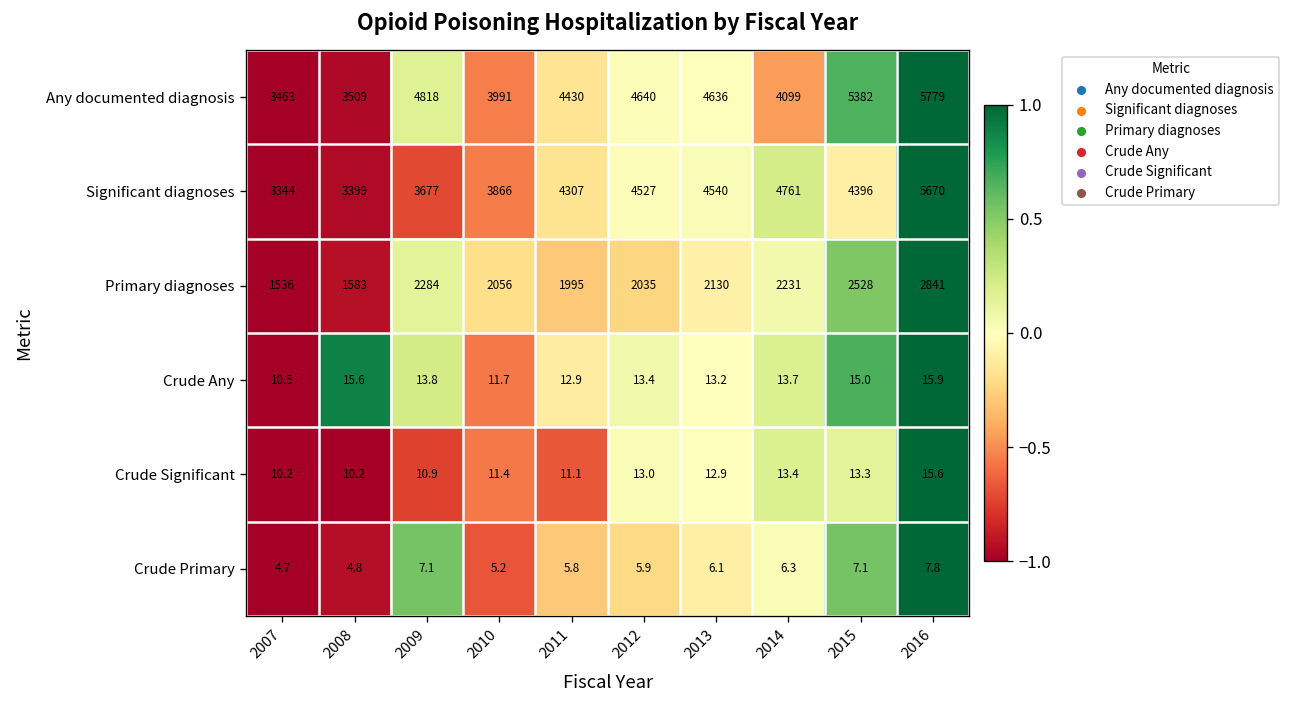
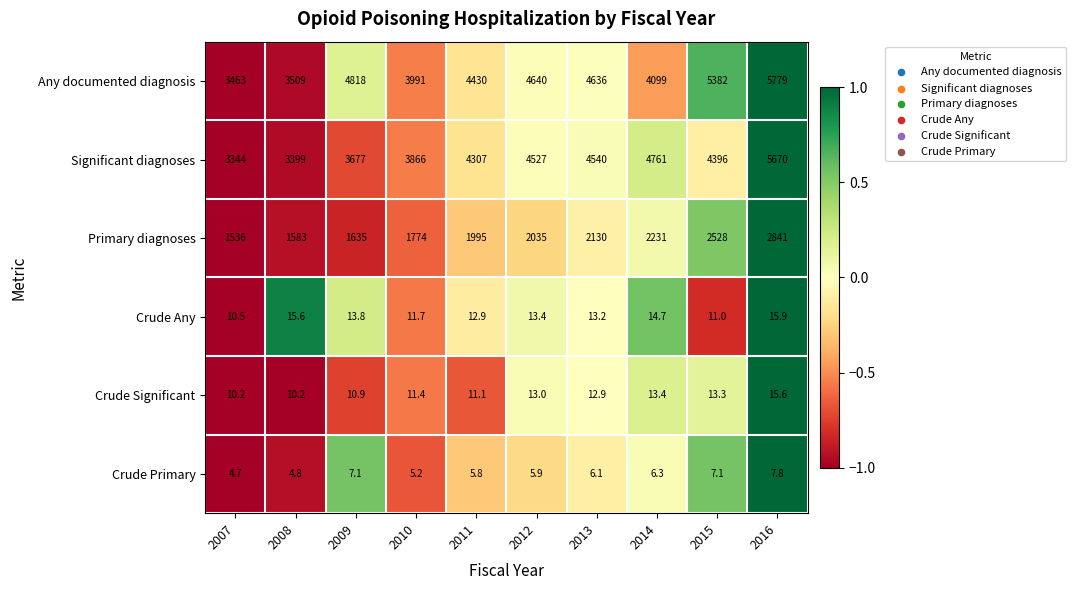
Primary diagnoses, 2009: 2284 -> 1635
Primary diagnoses, 2010: 2056 -> 1774
Crude Any, 2014: 13.7 -> 14.7
Crude Any, 2015: 15.0 -> 11.0
